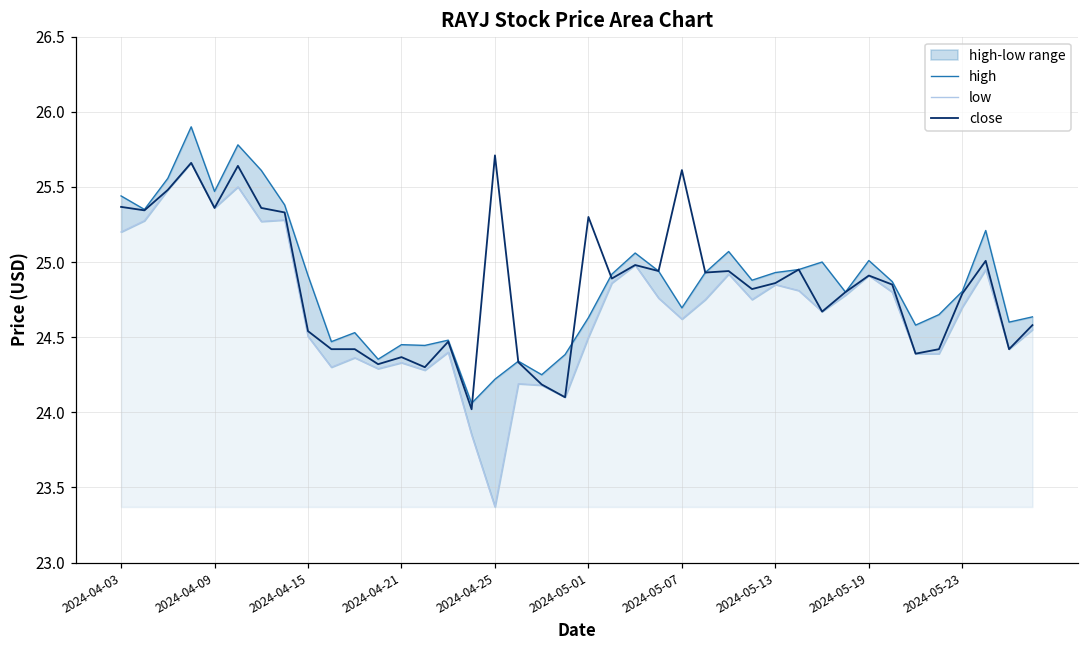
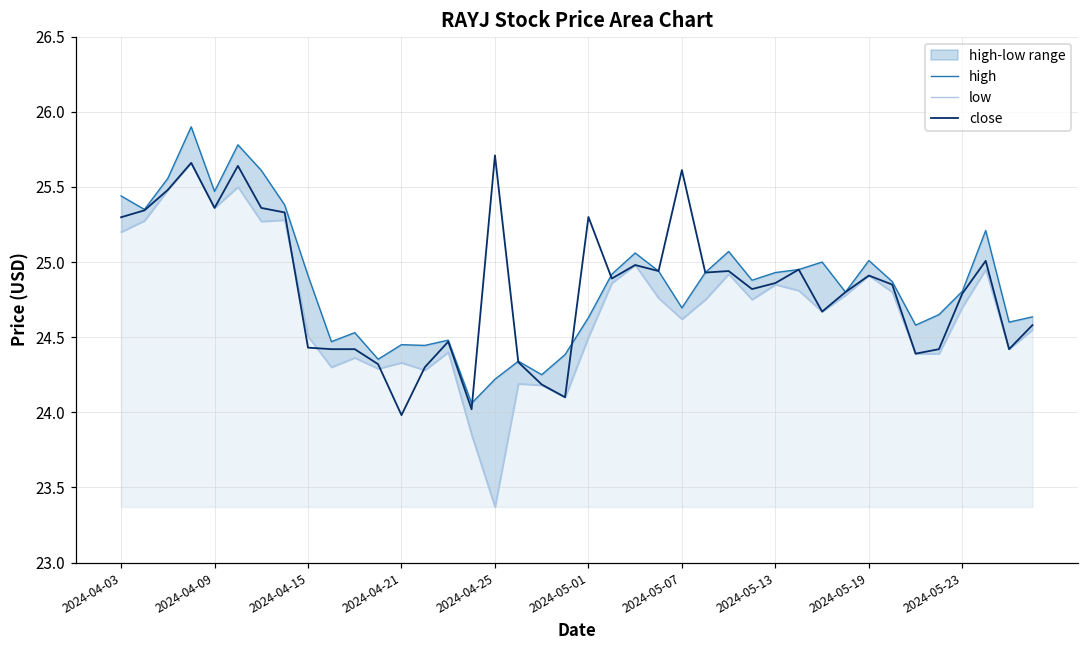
close, 2024-04-03: 25.37 -> 25.30
close, 2024-04-15: 24.54 -> 24.43
close, 2024-04-21: 24.37 -> 23.98
